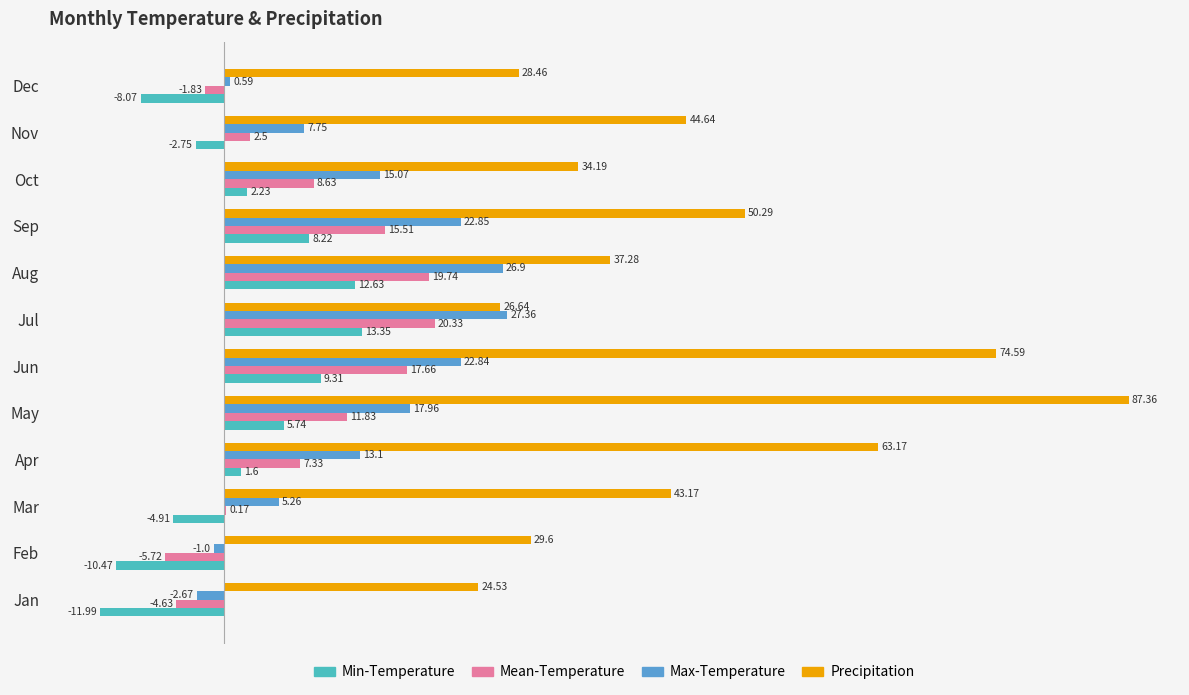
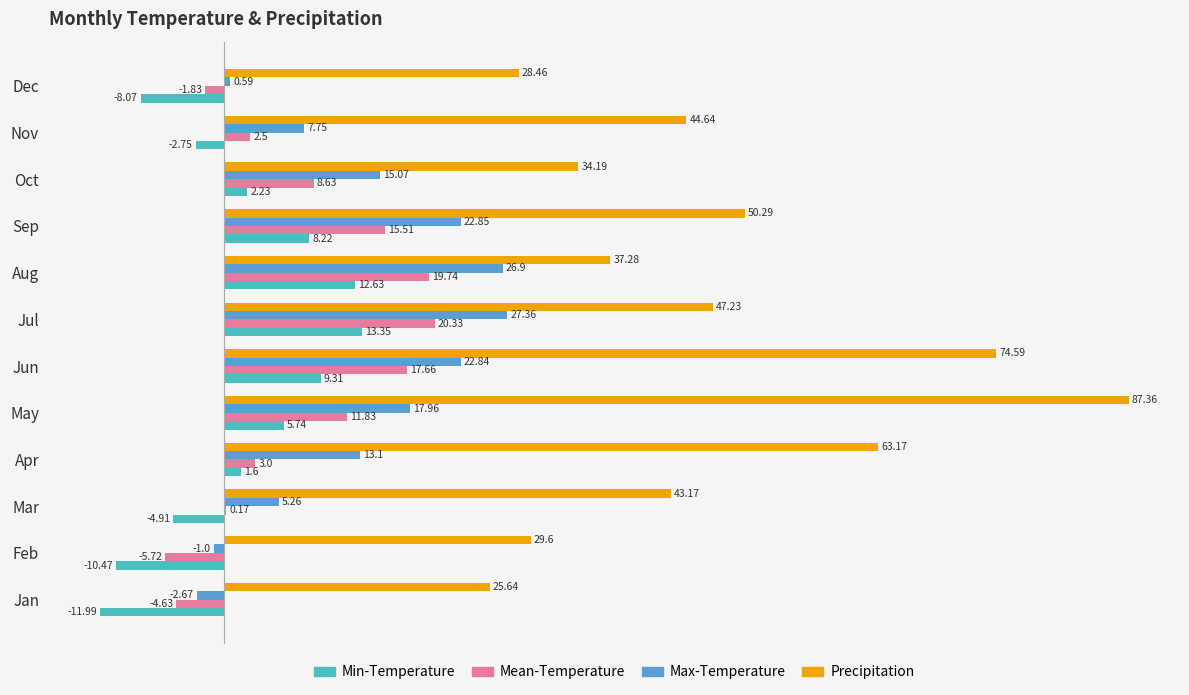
Precipitation, Jul: 26.64 -> 47.23
Mean-Temperature, Apr: 7.33 -> 3.0
Precipitation, Jan: 24.53 -> 25.64
